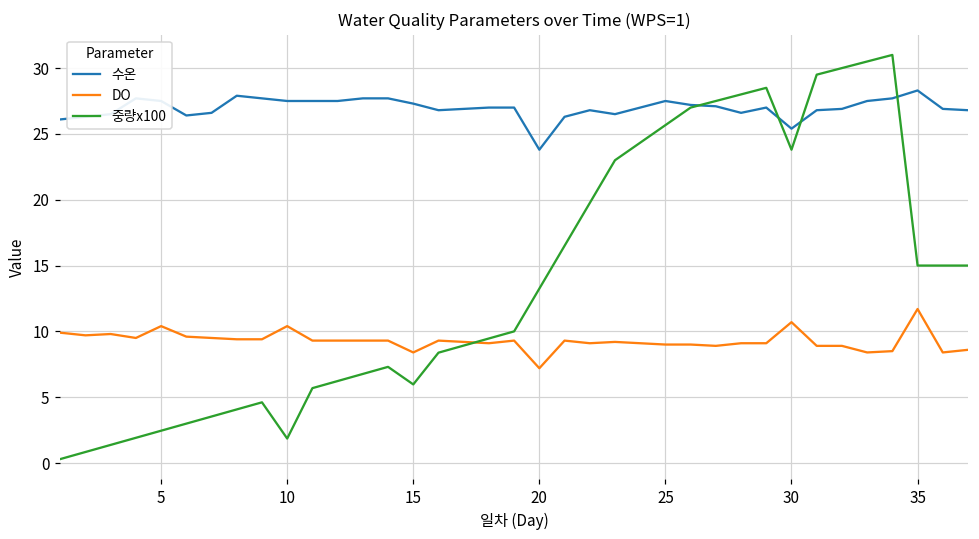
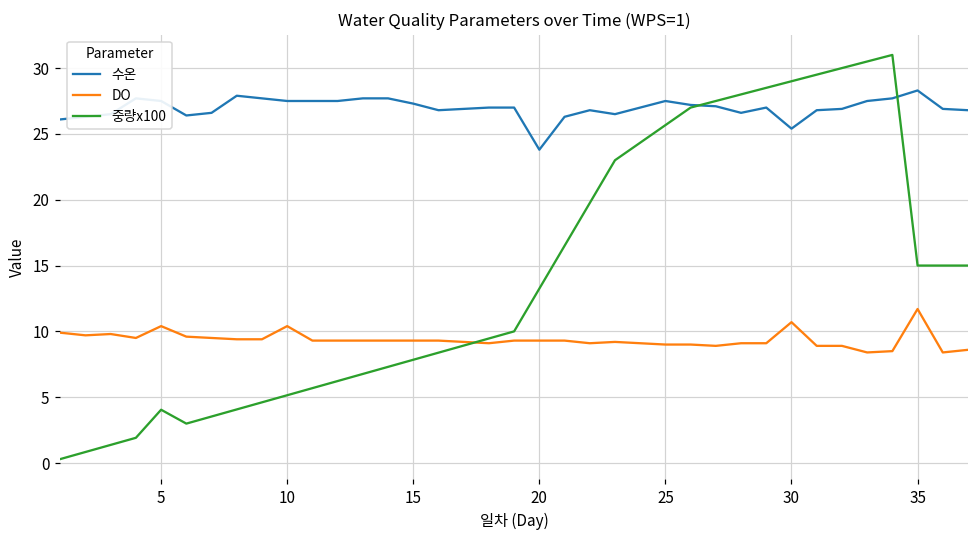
중량x100, 5: 2.5 -> 4.0
중량x100, 10: 1.9 -> 5.2
DO, 15: 8.4 -> 9.3
중량x100, 15: 6.0 -> 7.8
DO, 20: 7.2 -> 9.3
중량x100, 30: 23.8 -> 29.0
